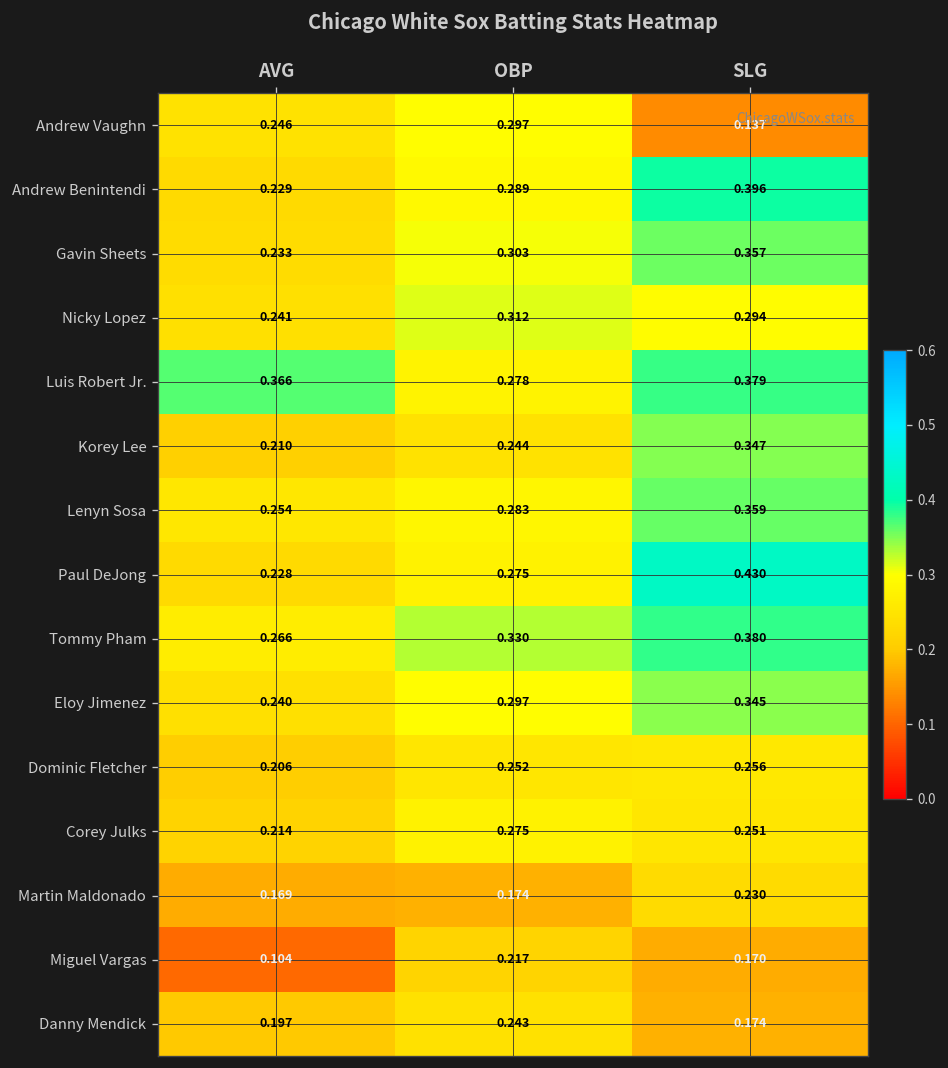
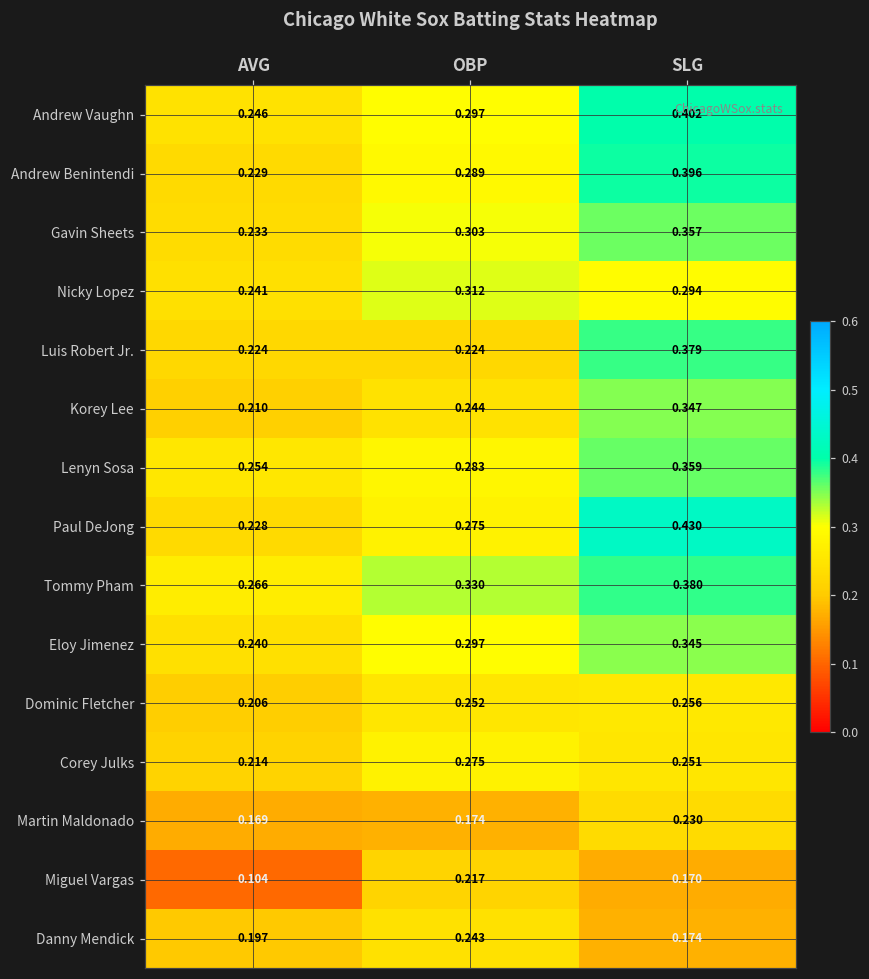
Andrew Vaughn, SLG: 0.137 -> 0.402
Luis Robert Jr., AVG: 0.366 -> 0.224
Luis Robert Jr., OBP: 0.278 -> 0.224
